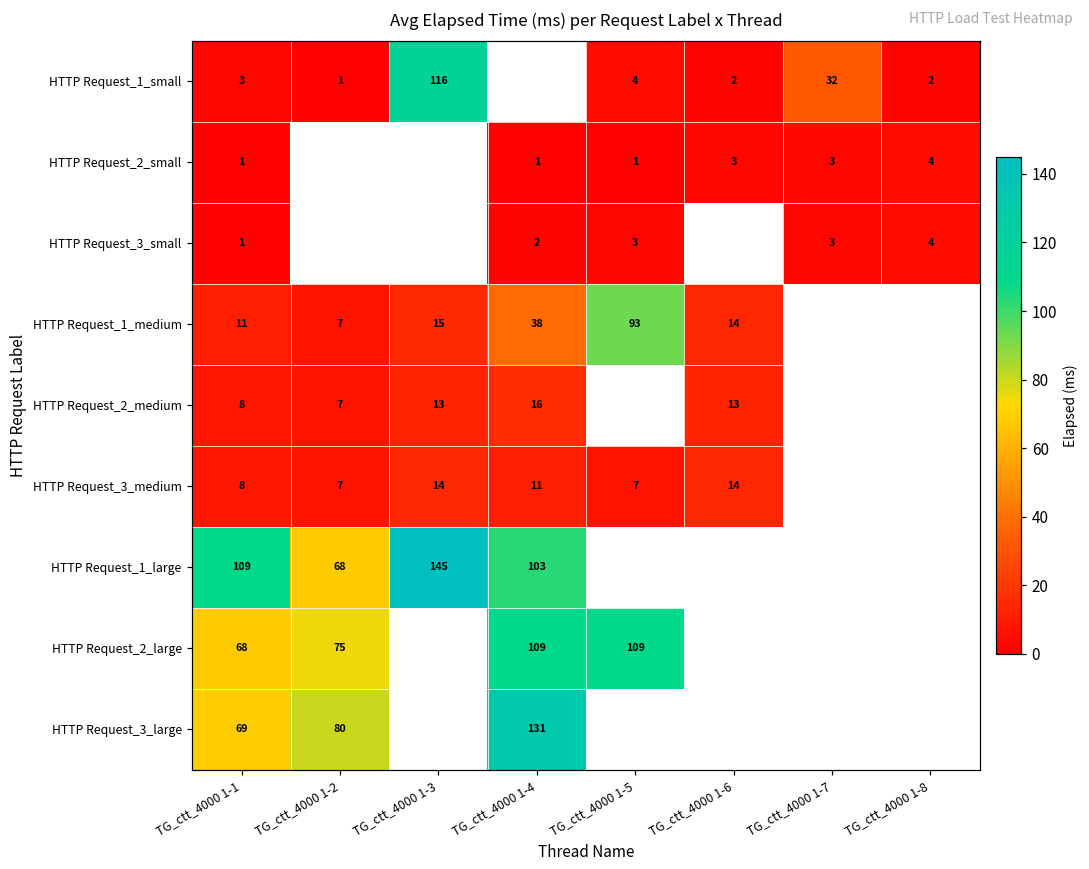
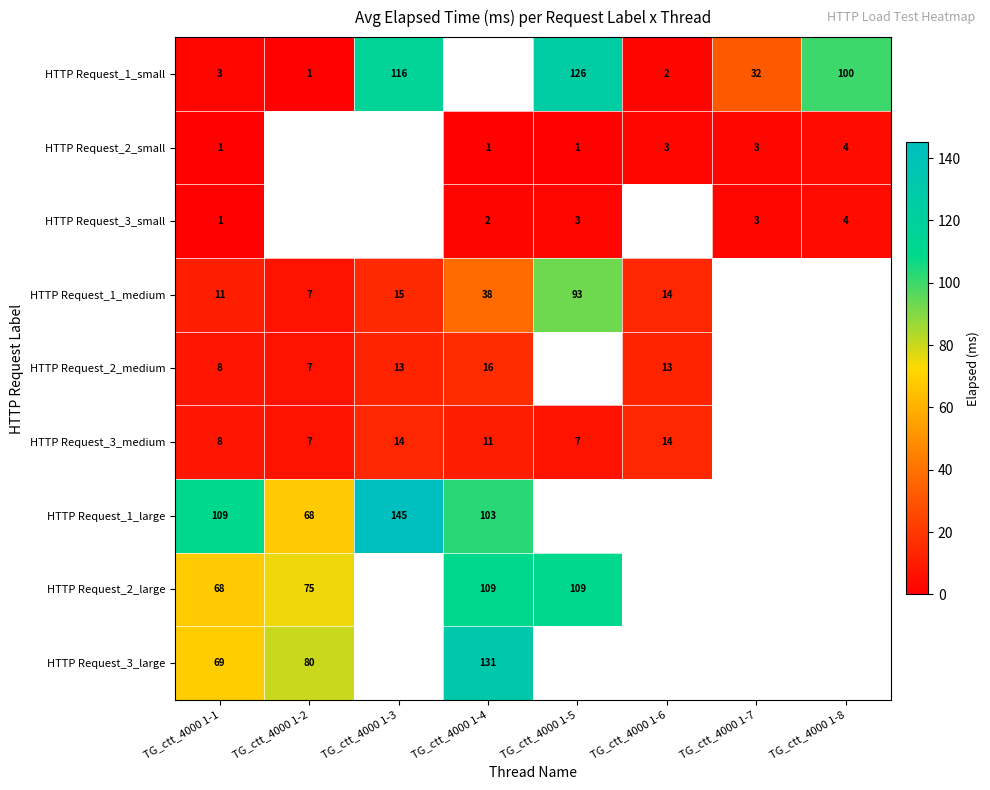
HTTP Request_1_small, TG_ctt_4000 1-5: 4 -> 126
HTTP Request_1_small, TG_ctt_4000 1-8: 2 -> 100
